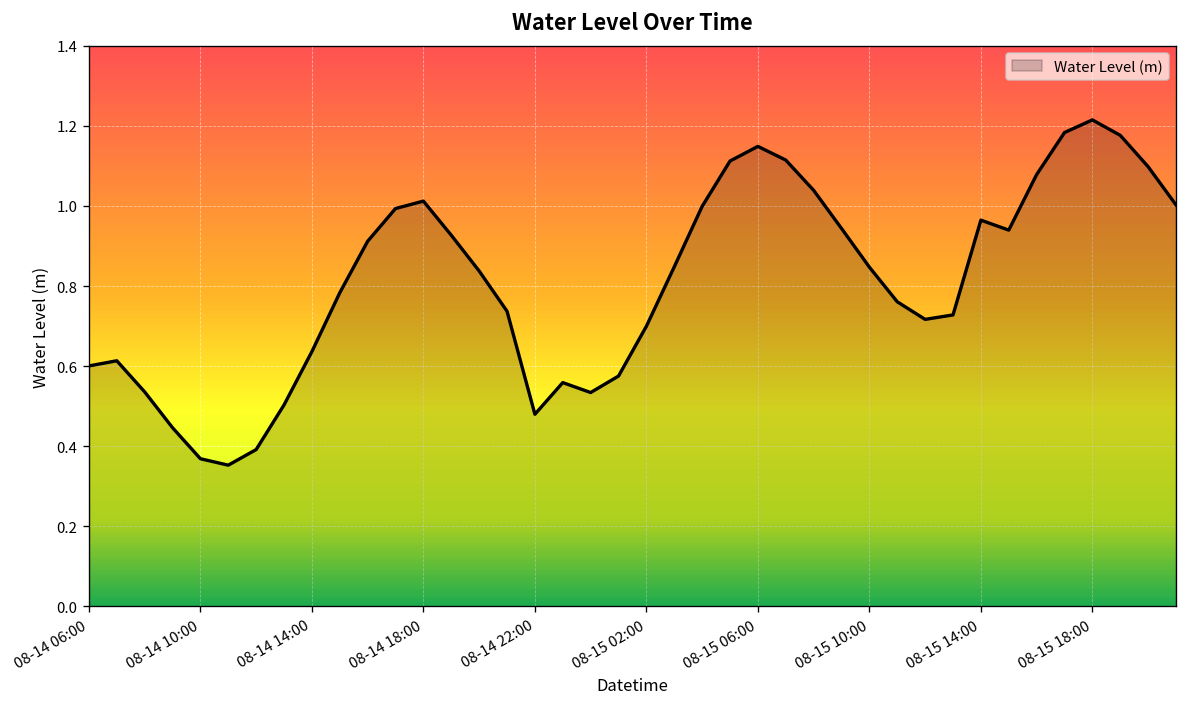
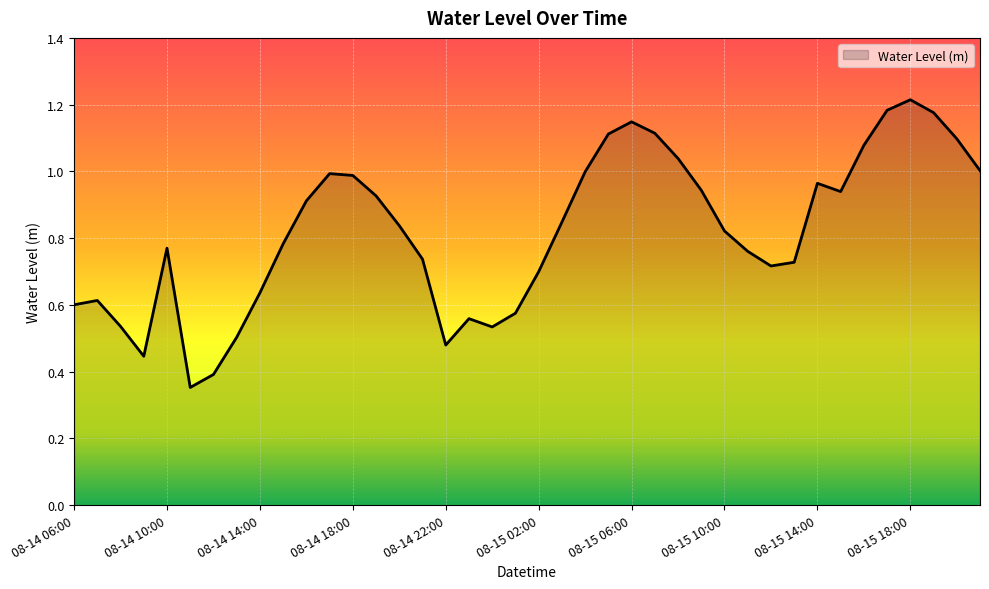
08-14 10:00: 0.37 -> 0.77
08-14 18:00: 1.01 -> 0.99
08-15 10:00: 0.85 -> 0.82
